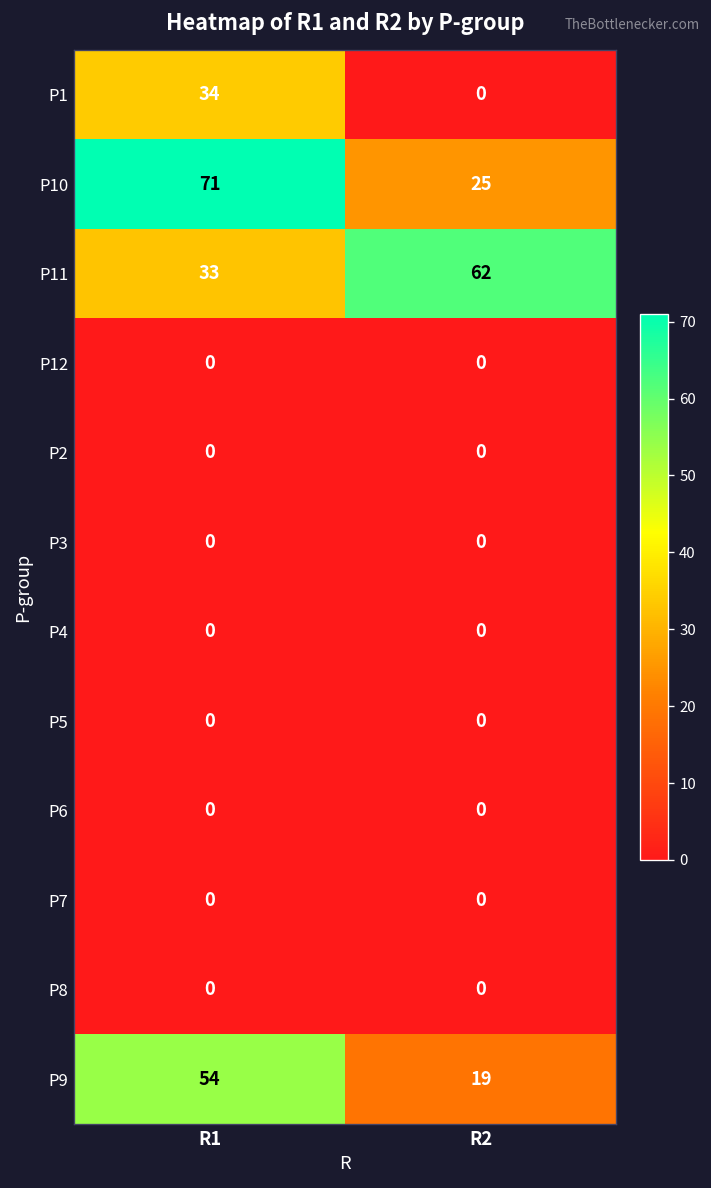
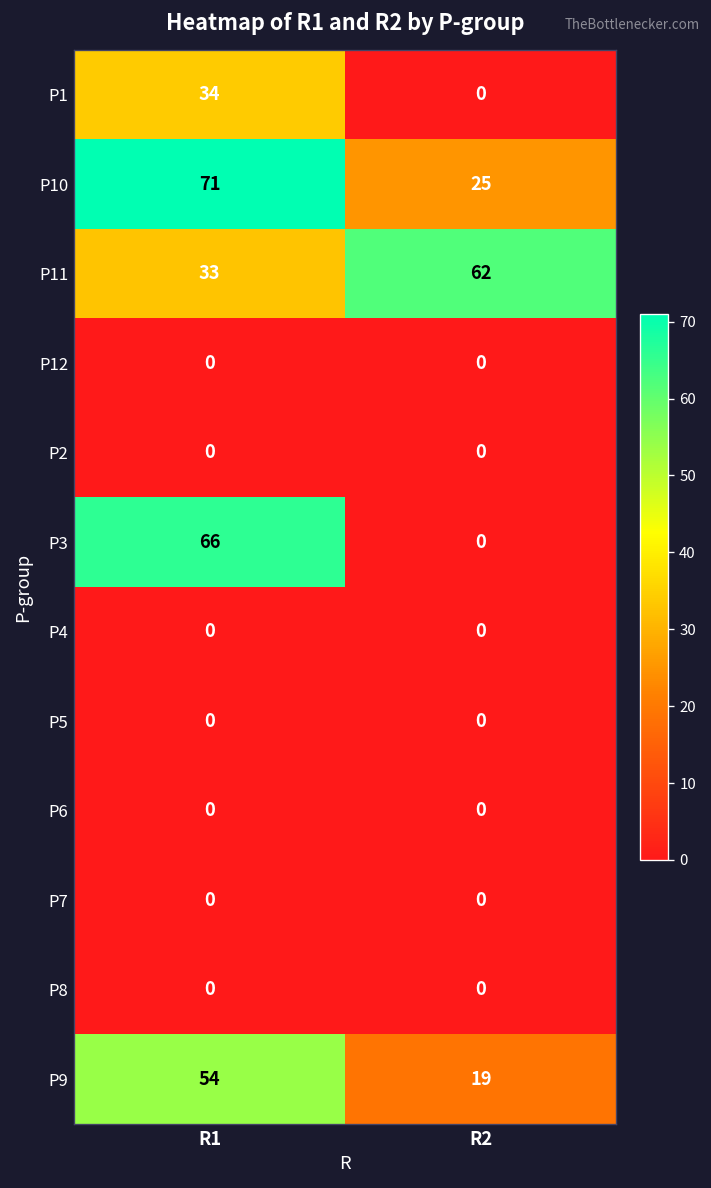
P3, R1: 0 -> 66
